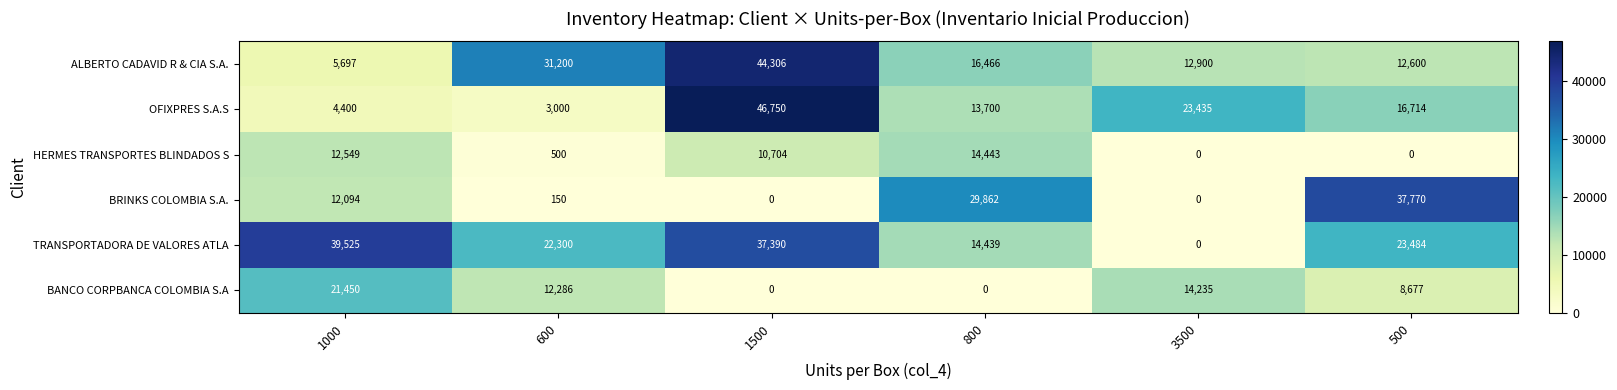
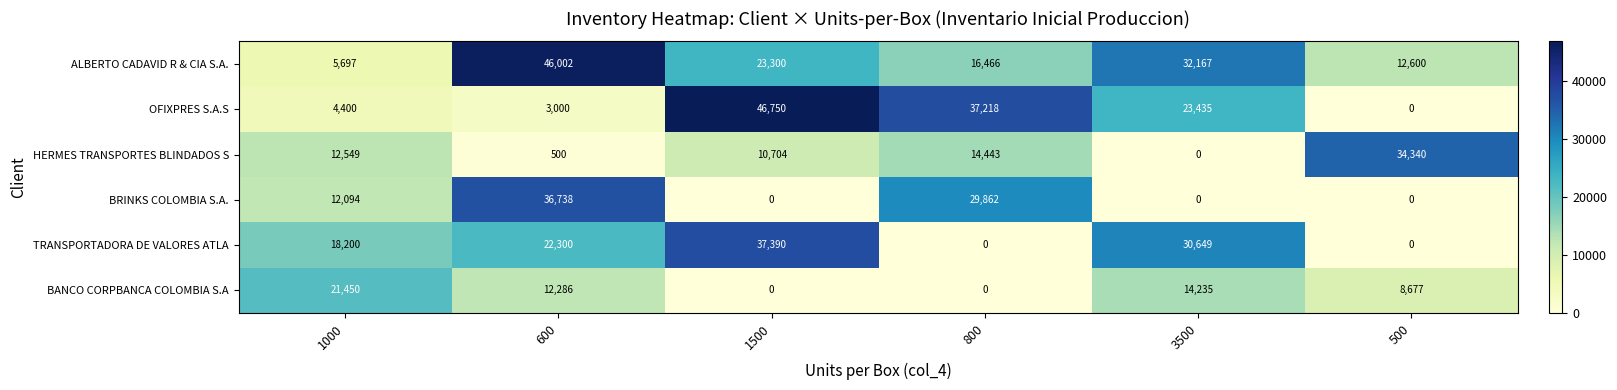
ALBERTO CADAVID R & CIA S.A., 600: 31,200 -> 46,002
ALBERTO CADAVID R & CIA S.A., 1500: 44,306 -> 23,300
ALBERTO CADAVID R & CIA S.A., 3500: 12,900 -> 32,167
OFIXPRES S.A.S, 800: 13,700 -> 37,218
OFIXPRES S.A.S, 500: 16,714 -> 0
HERMES TRANSPORTES BLINDADOS S, 500: 0 -> 34,340
BRINKS COLOMBIA S.A., 600: 150 -> 36,738
BRINKS COLOMBIA S.A., 500: 37,770 -> 0
TRANSPORTADORA DE VALORES ATLA, 1000: 39,525 -> 18,200
TRANSPORTADORA DE VALORES ATLA, 800: 14,439 -> 0
TRANSPORTADORA DE VALORES ATLA, 3500: 0 -> 30,649
TRANSPORTADORA DE VALORES ATLA, 500: 23,484 -> 0
